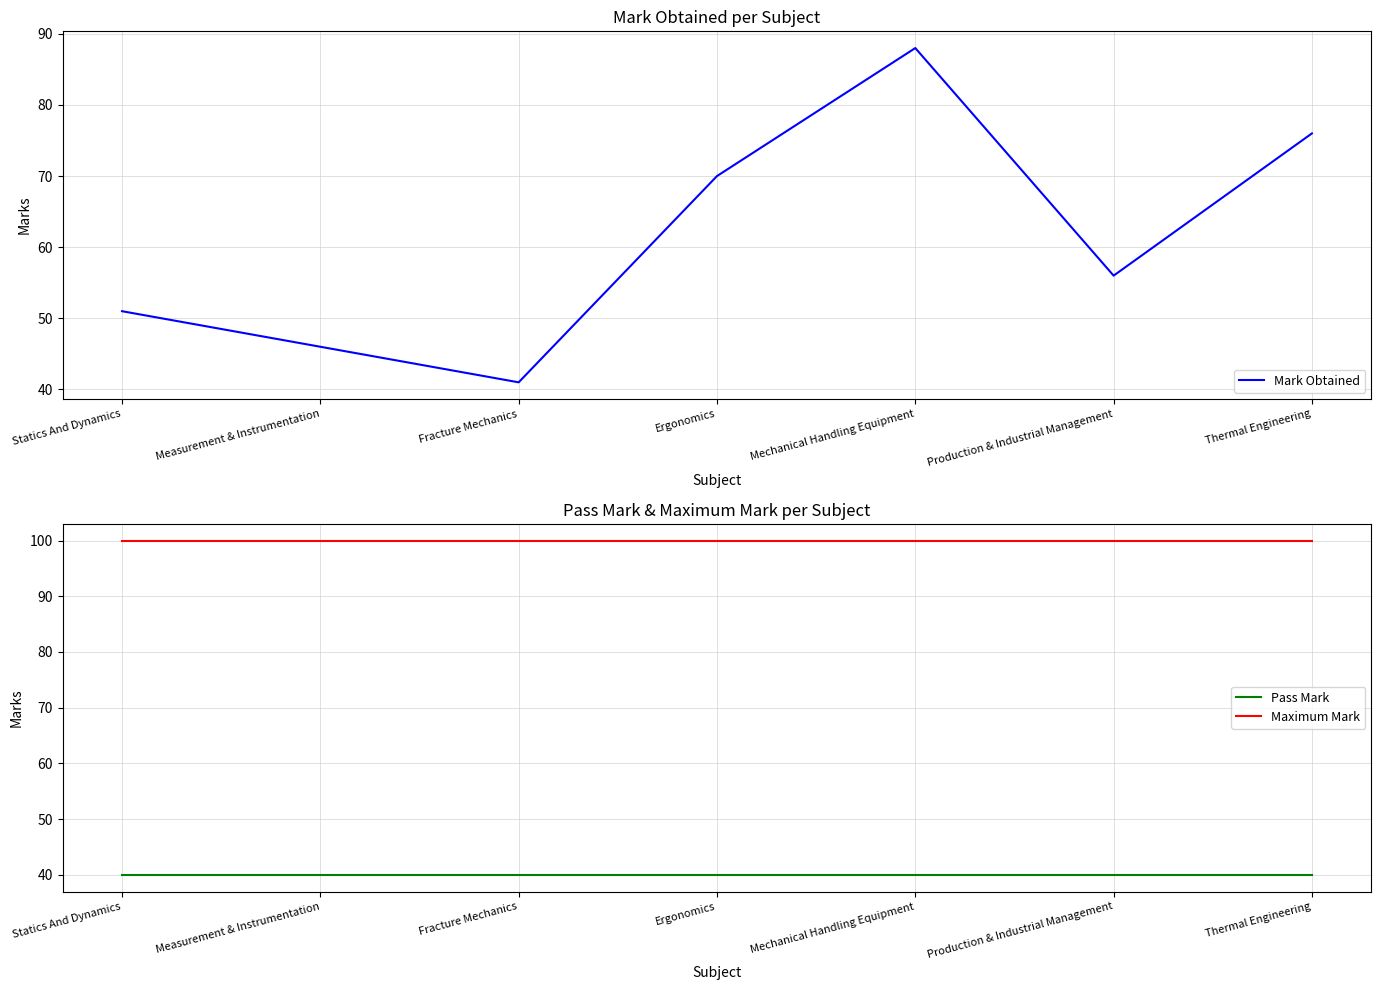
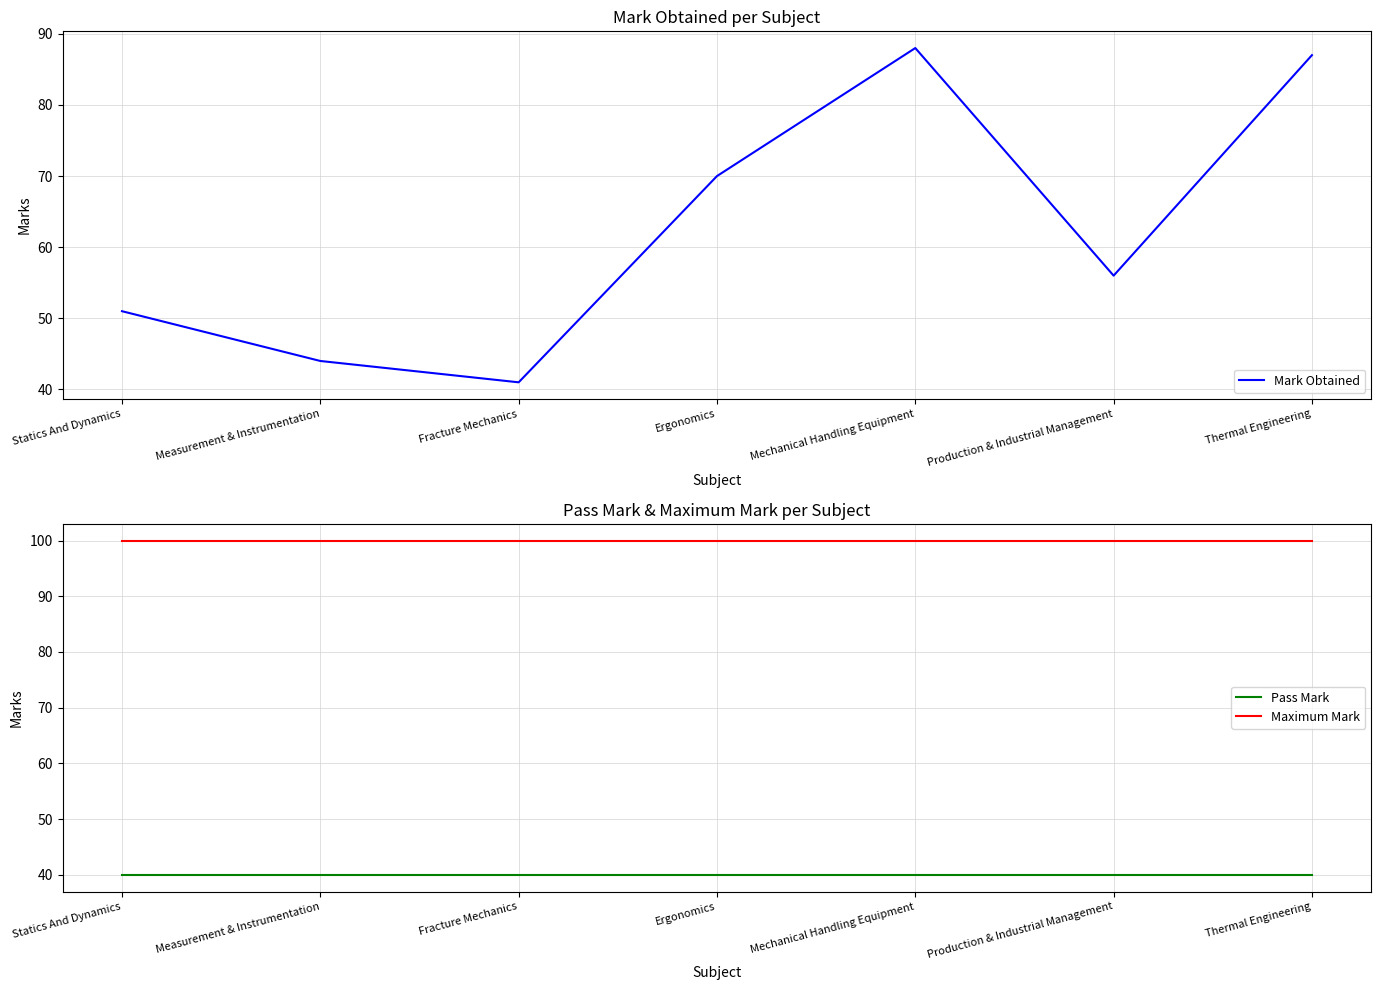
Mark Obtained per Subject, Measurement & Instrumentation: 46 -> 44
Mark Obtained per Subject, Thermal Engineering: 76 -> 87
